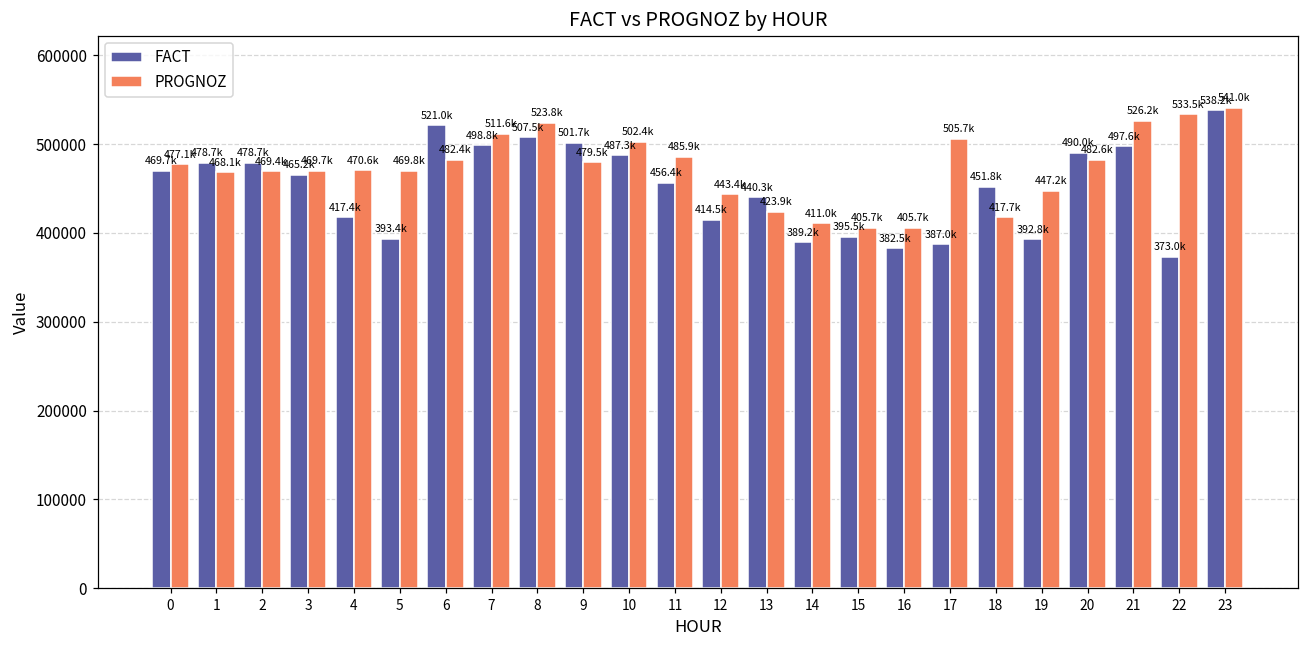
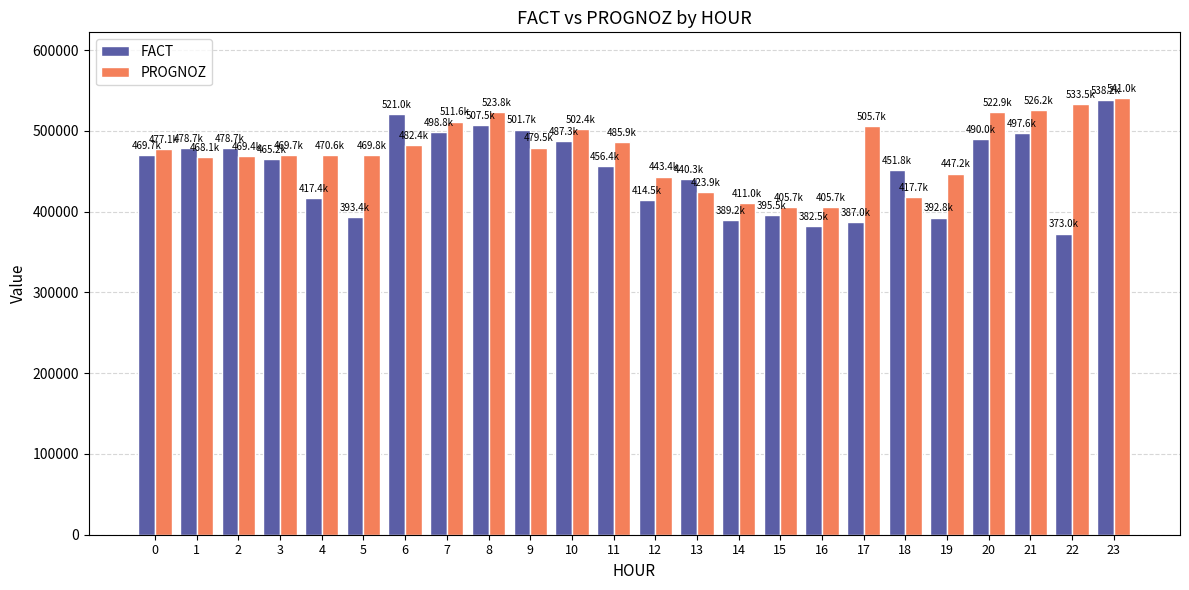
PROGNOZ, 20: 482.6k -> 522.9k
